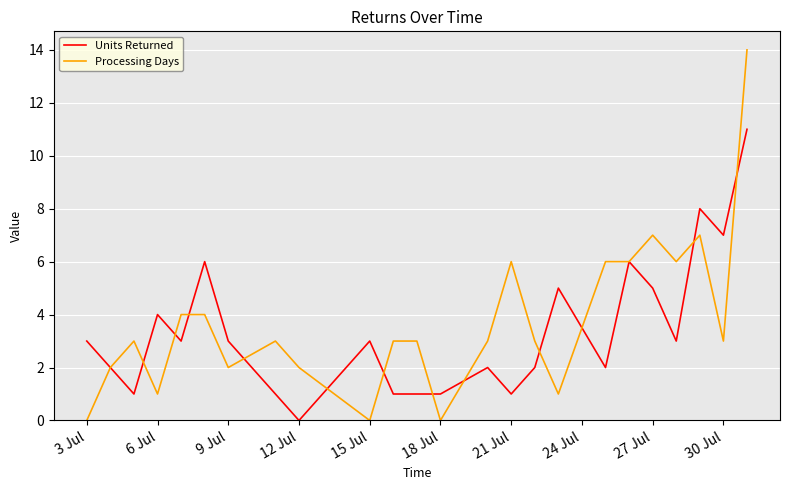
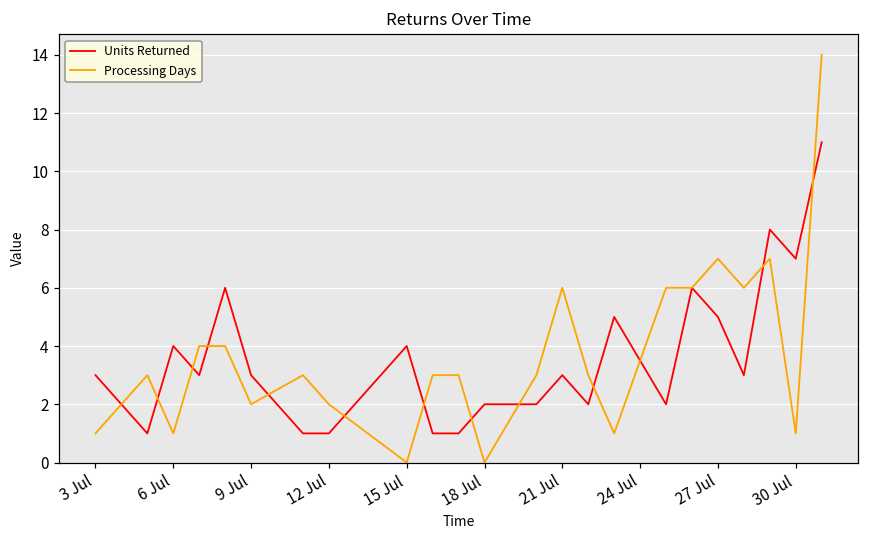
Processing Days, 3 Jul: 0 -> 1
Units Returned, 12 Jul: 0 -> 1
Units Returned, 15 Jul: 3 -> 4
Units Returned, 18 Jul: 1 -> 2
Units Returned, 21 Jul: 1 -> 3
Processing Days, 30 Jul: 3 -> 1
